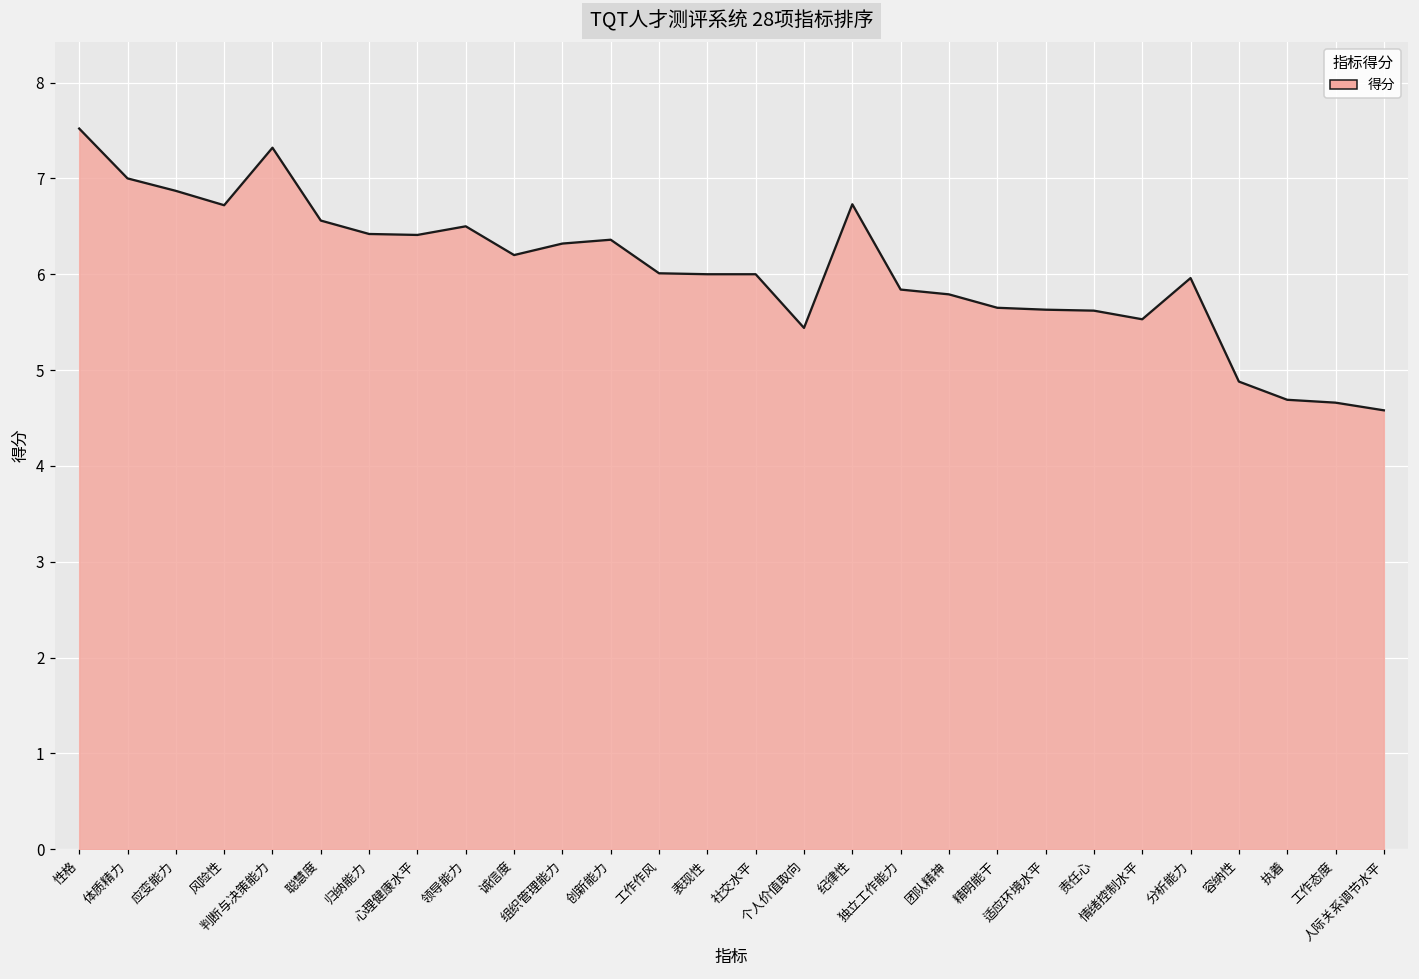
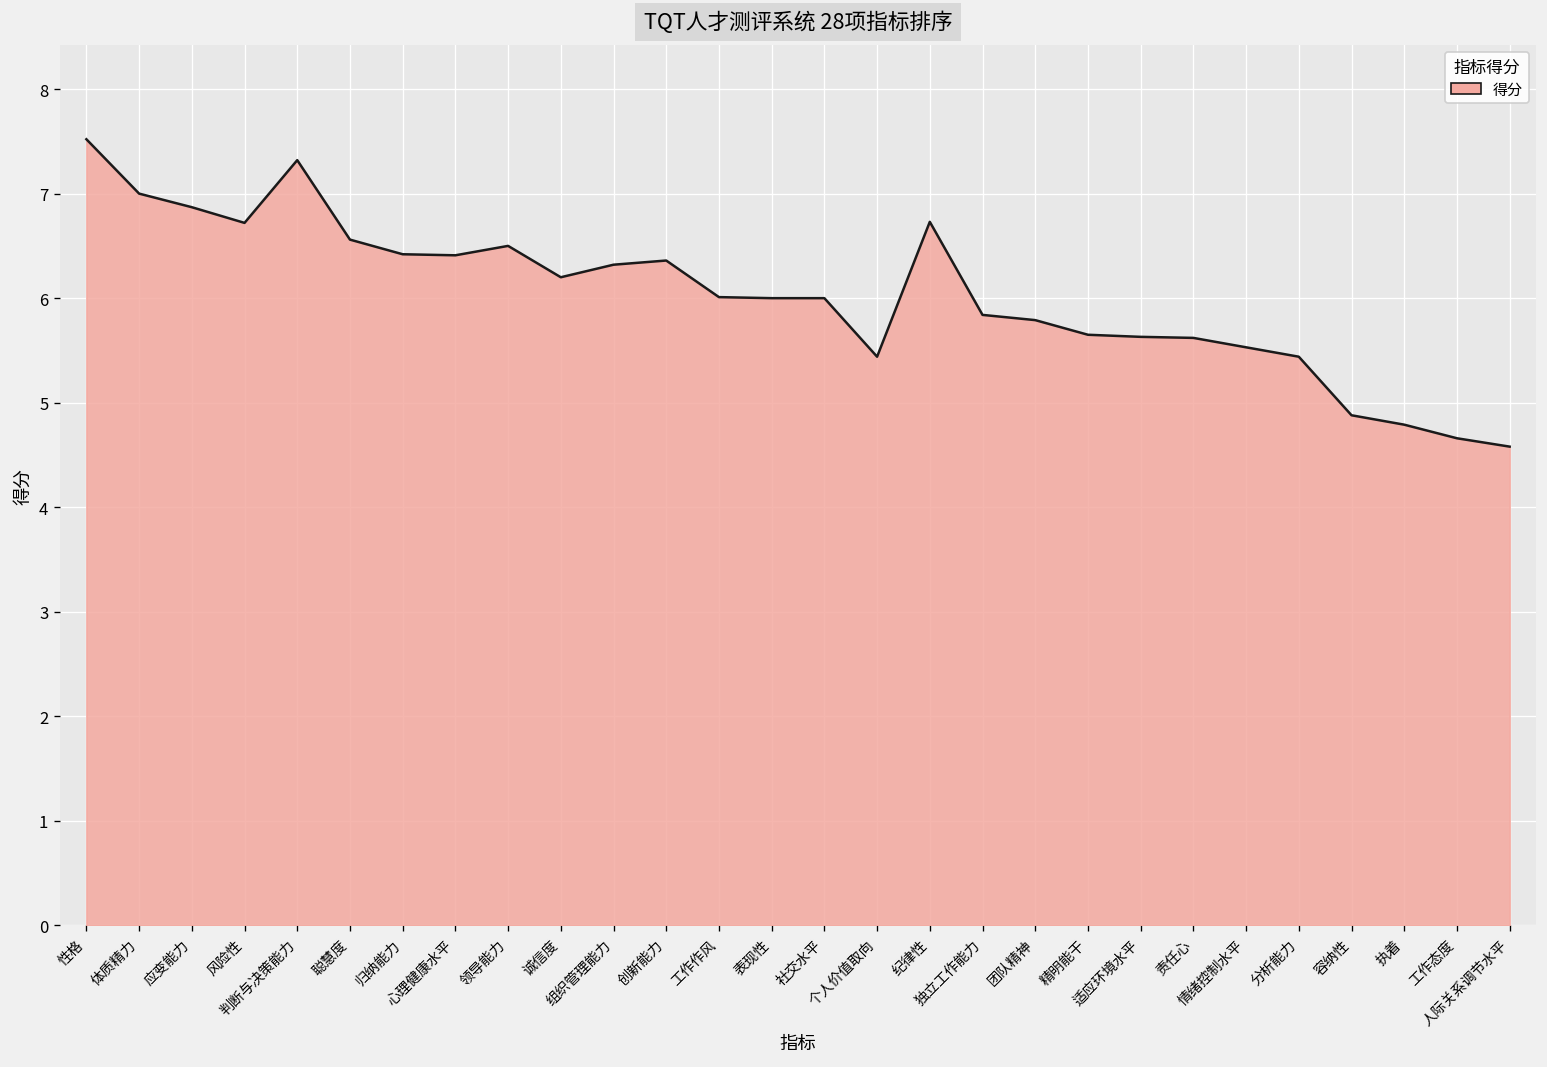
分析能力: 6.0 -> 5.4
执着: 4.7 -> 4.8
